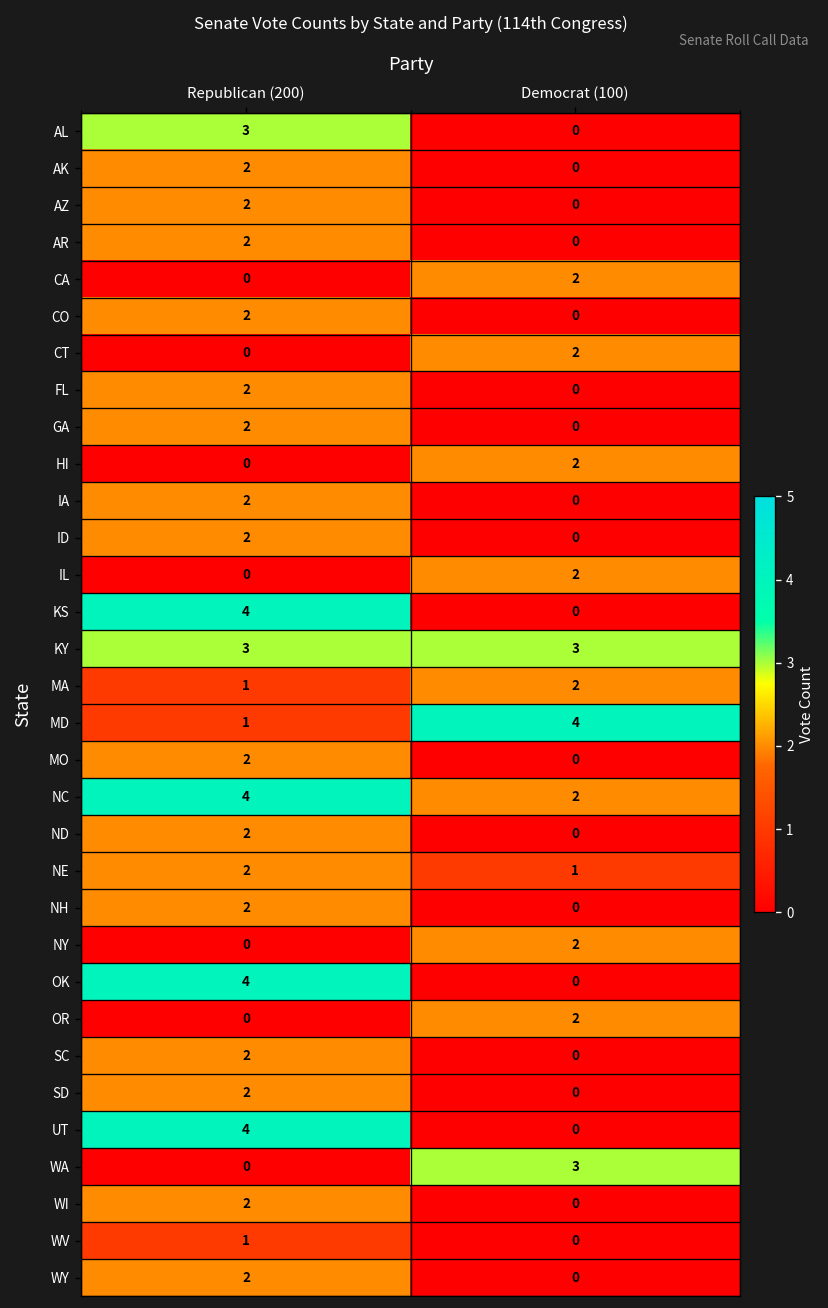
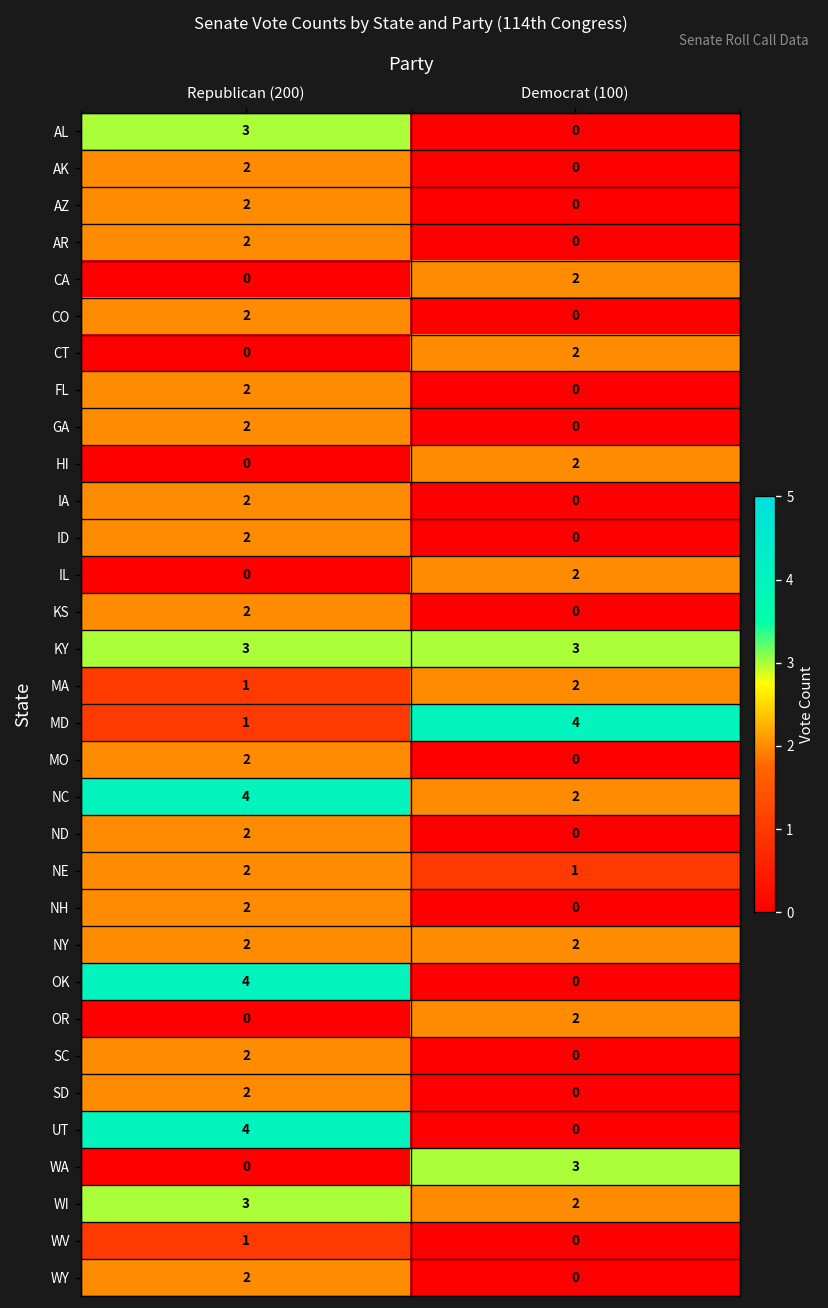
KS, Republican (200): 4 -> 2
NY, Republican (200): 0 -> 2
WI, Republican (200): 2 -> 3
WI, Democrat (100): 0 -> 2
